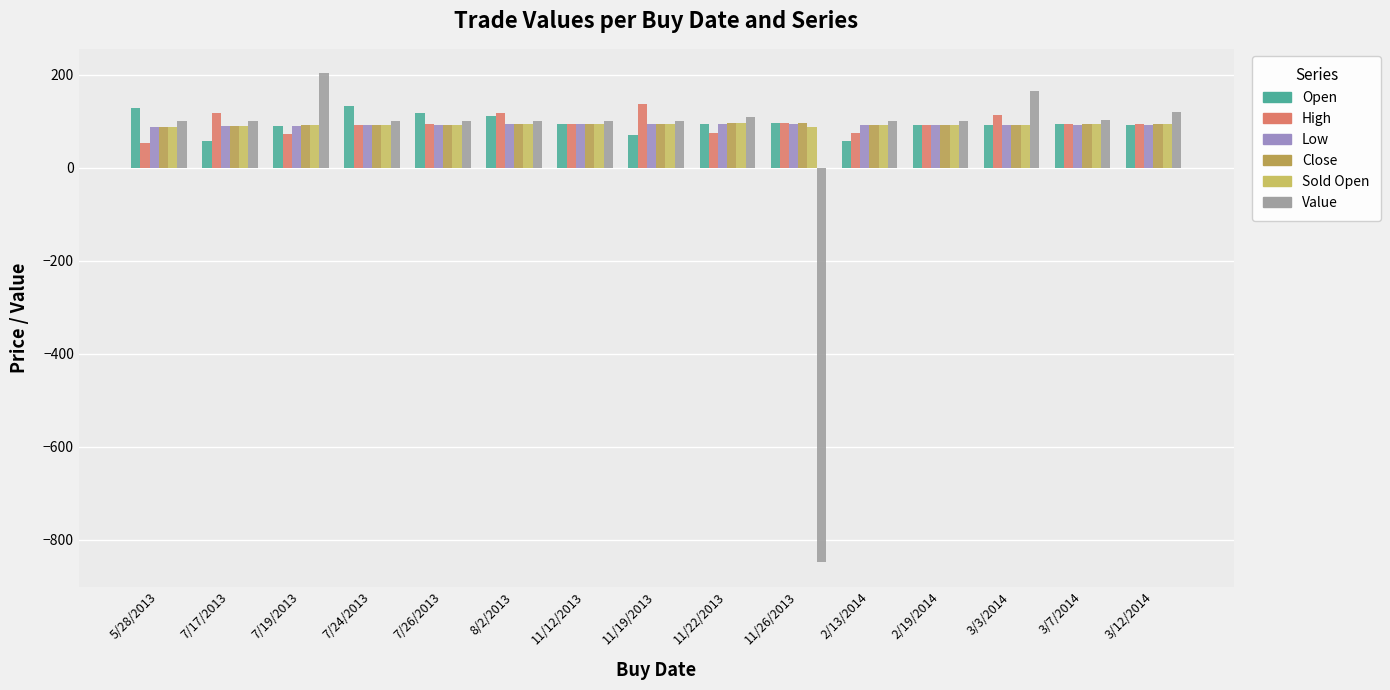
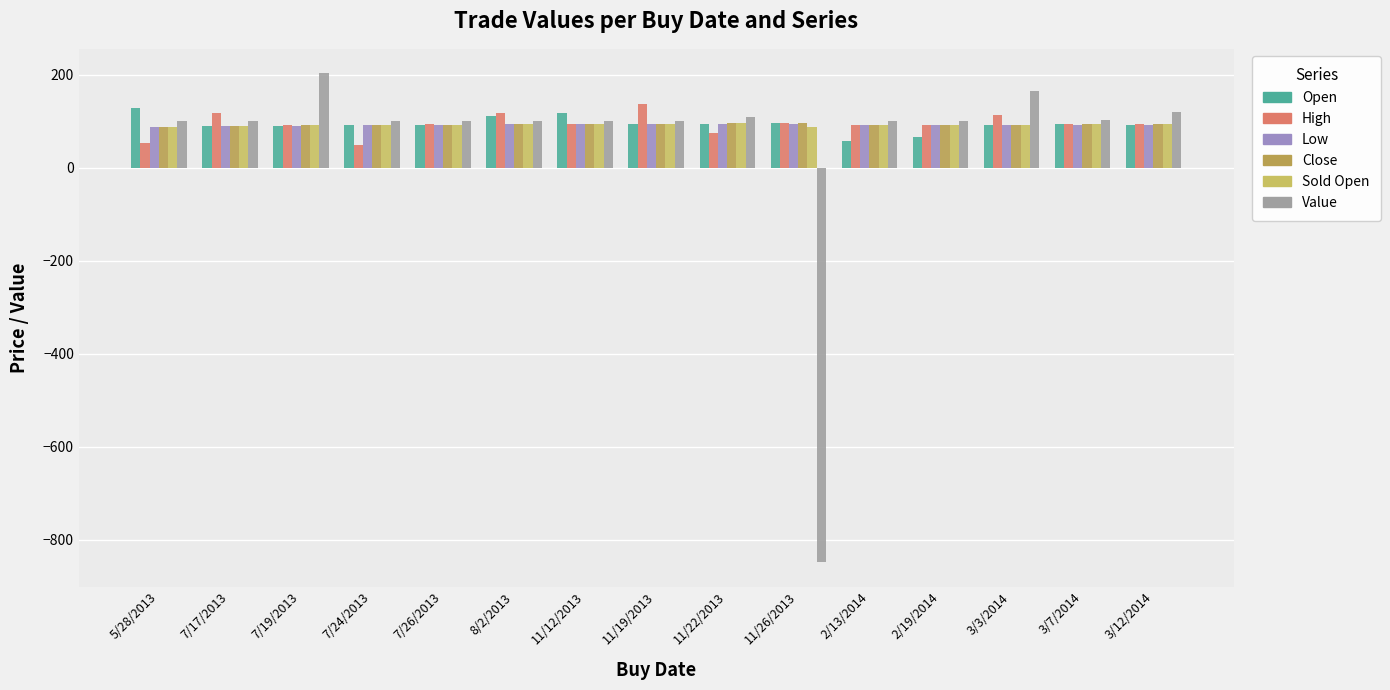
Open, 7/17/2013: 60 -> 90
High, 7/19/2013: 70 -> 90
Open, 7/24/2013: 130 -> 90
High, 7/24/2013: 90 -> 50
Open, 7/26/2013: 120 -> 90
Open, 11/12/2013: 90 -> 120
Open, 11/19/2013: 70 -> 90
High, 2/13/2014: 70 -> 90
Open, 2/19/2014: 90 -> 70
